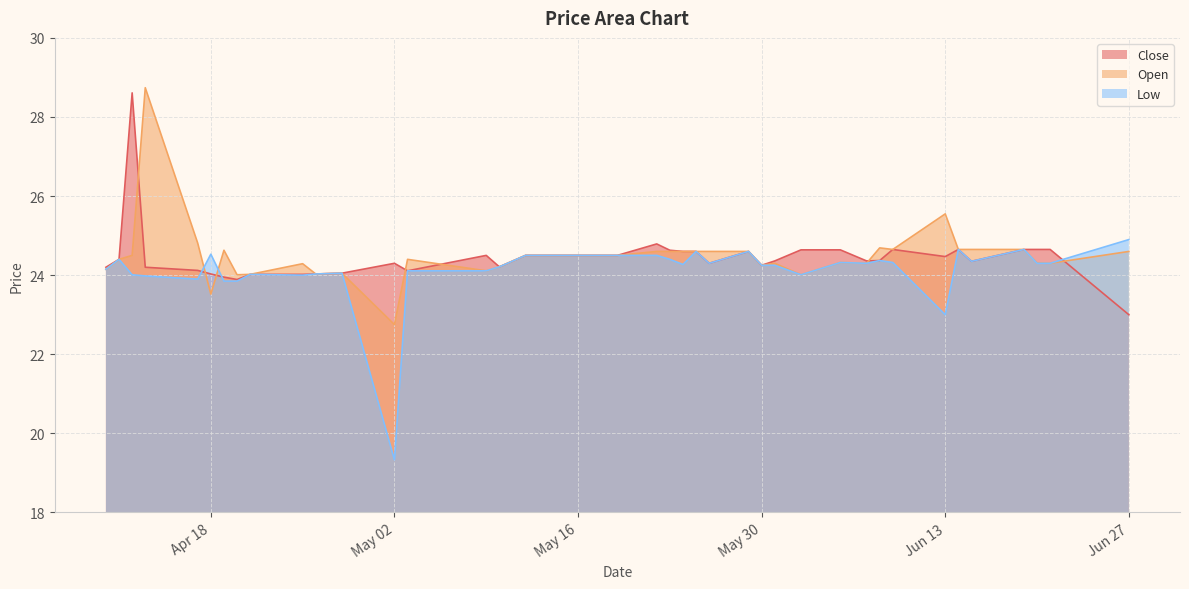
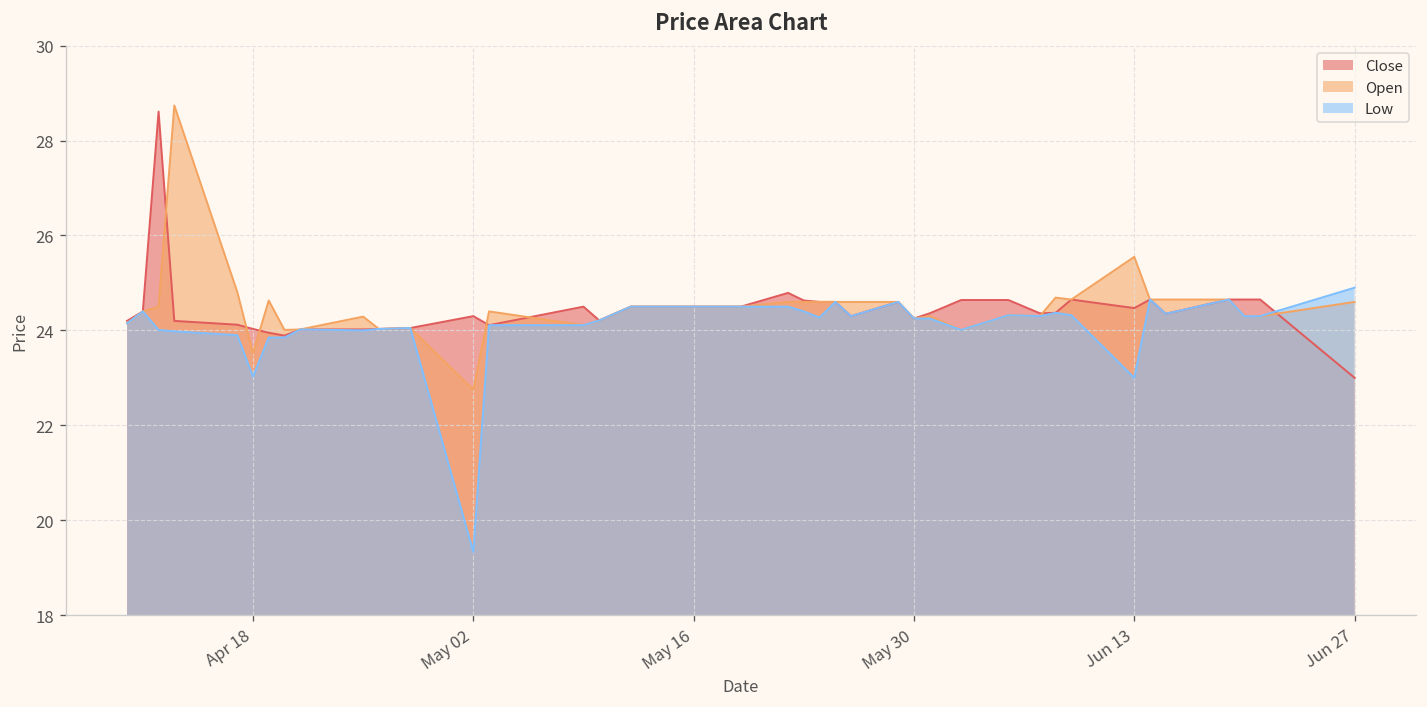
Low, Apr 18: 24.5 -> 23.0
